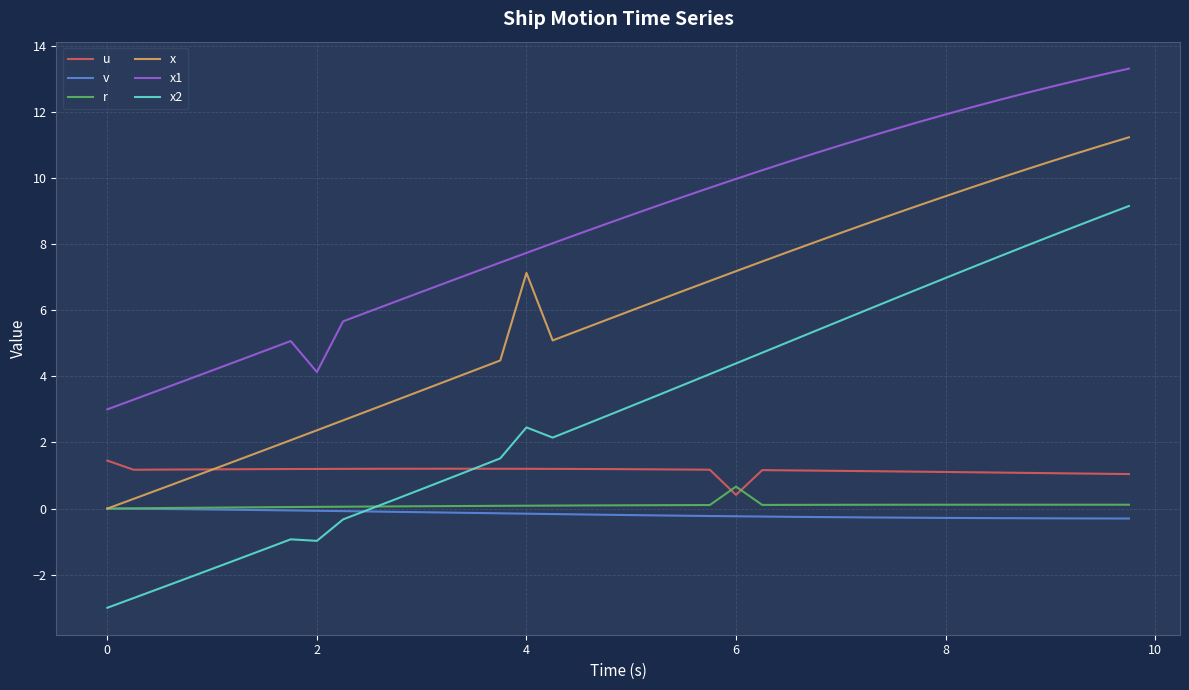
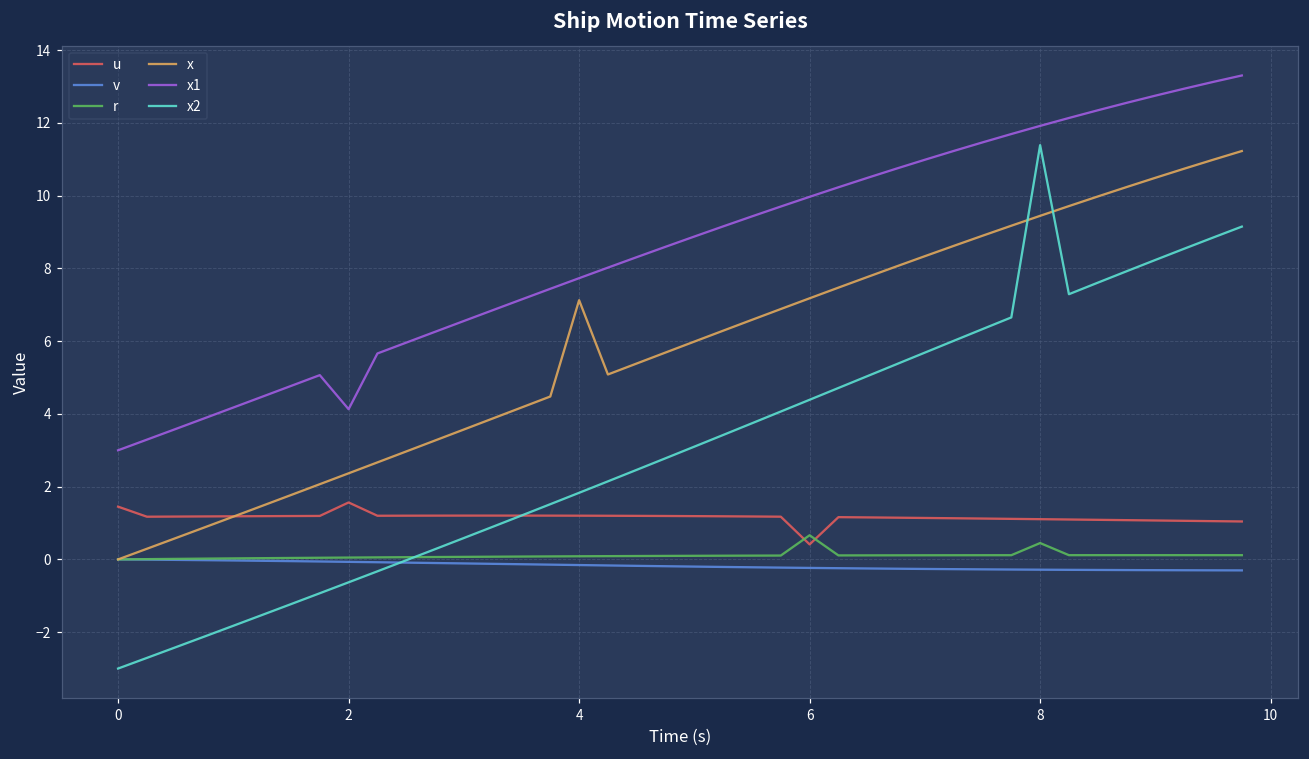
u, 2: 1.2 -> 1.6
x2, 2: -1.0 -> -0.6
x2, 4: 2.5 -> 1.8
r, 8: 0.1 -> 0.4
x2, 8: 7.0 -> 11.4
